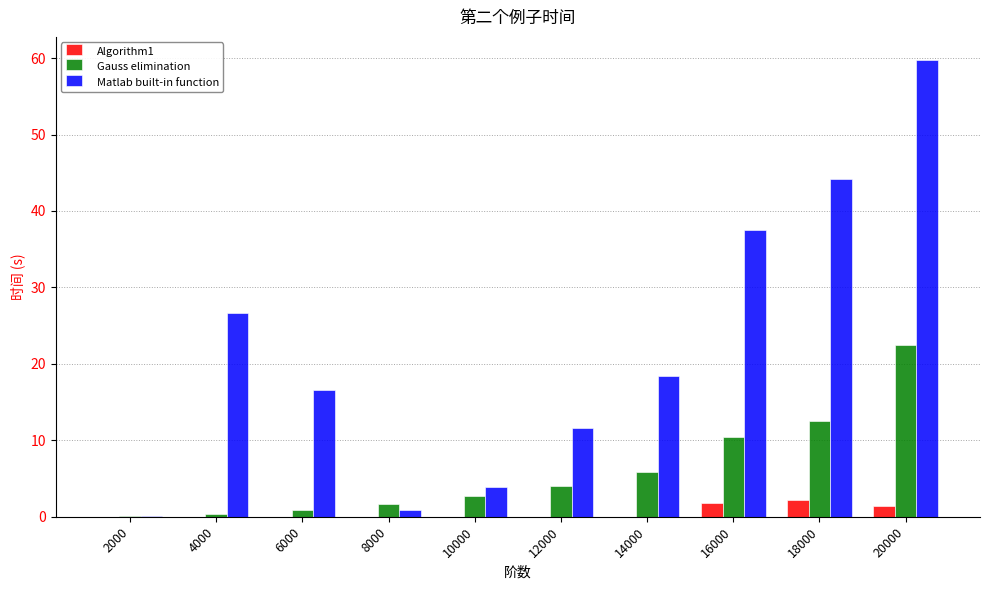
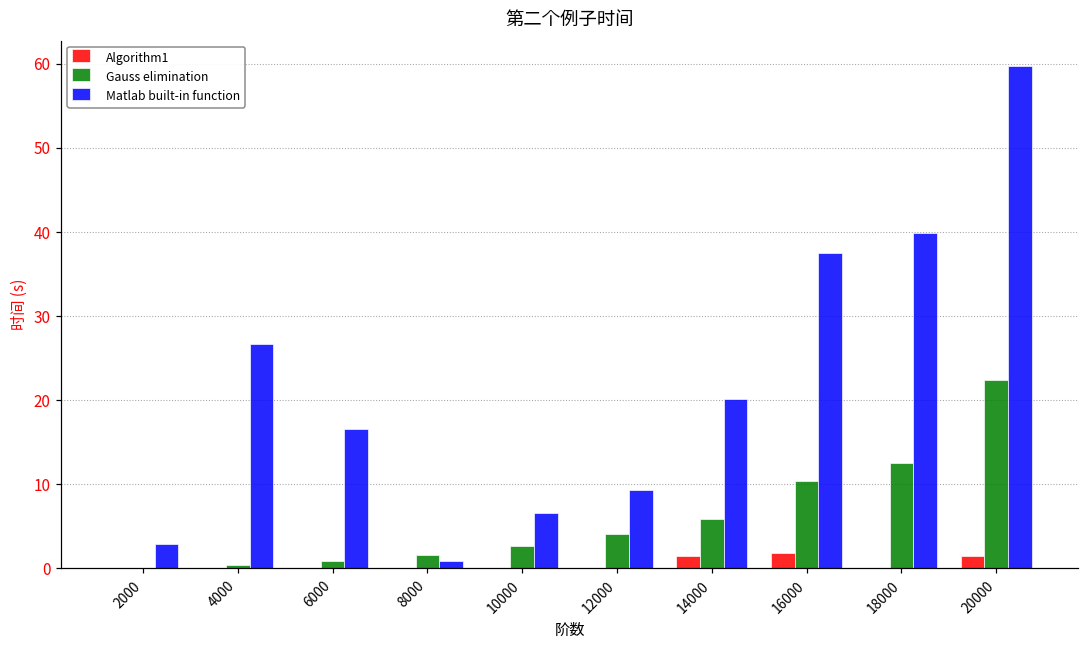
Matlab built-in function, 2000: 0 -> 3
Matlab built-in function, 10000: 4 -> 7
Matlab built-in function, 12000: 12 -> 9
Algorithm1, 14000: 0 -> 2
Matlab built-in function, 14000: 18 -> 20
Algorithm1, 18000: 2 -> 0
Matlab built-in function, 18000: 44 -> 40
